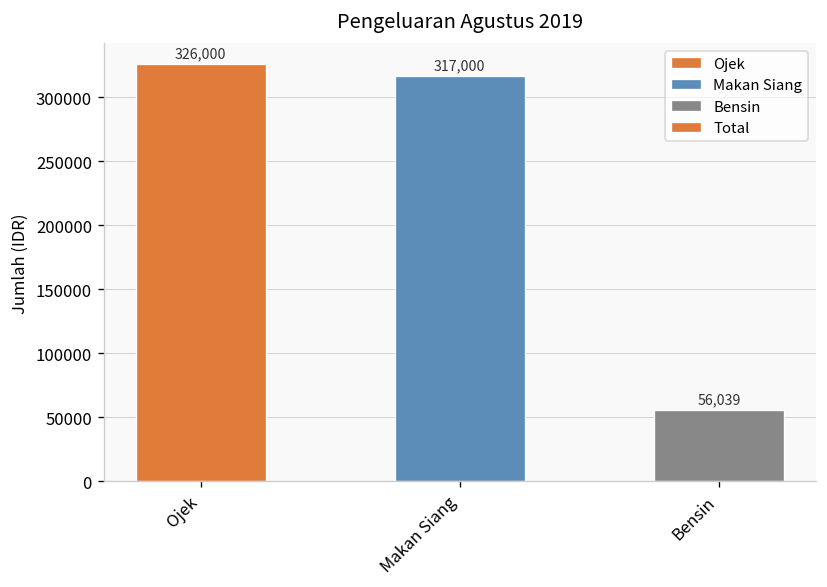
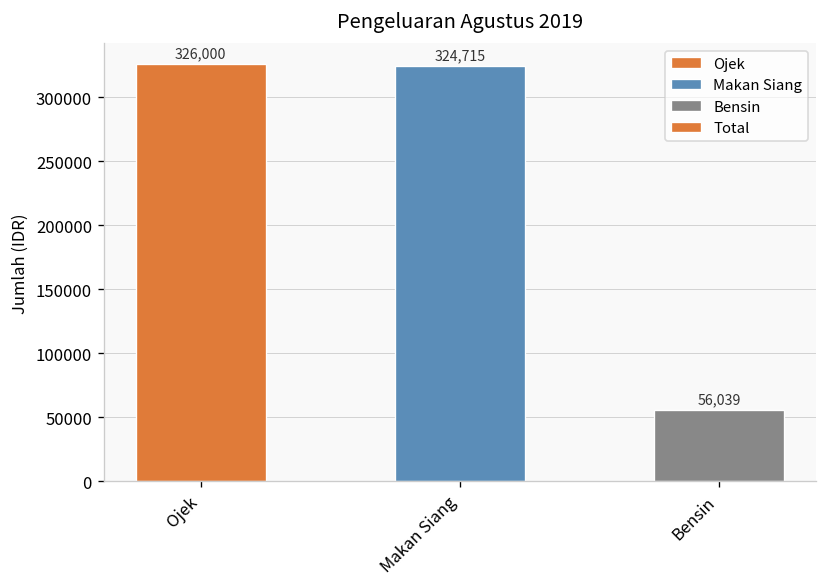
Makan Siang: 317,000 -> 324,715
